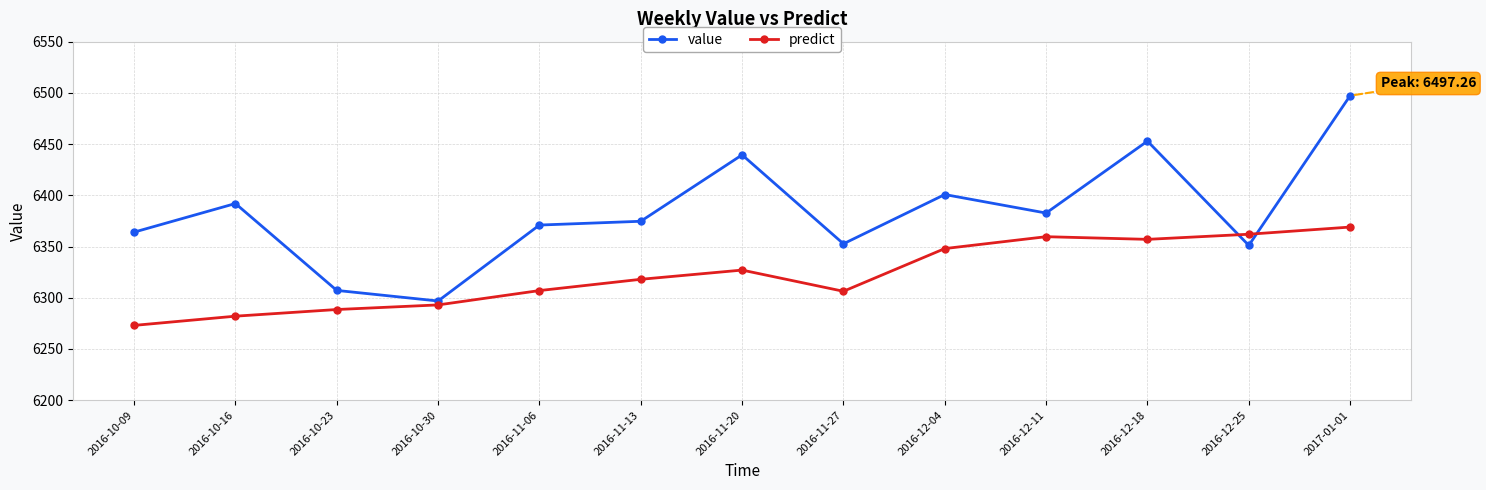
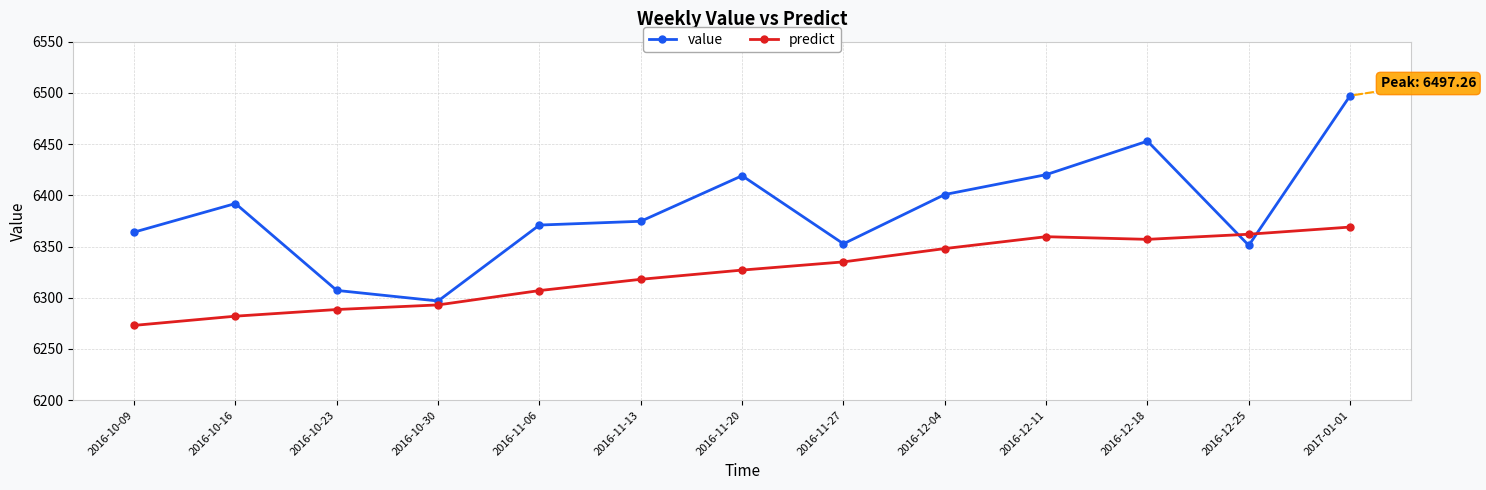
value, 2016-11-20: 6439 -> 6419
predict, 2016-11-27: 6306 -> 6335
value, 2016-12-11: 6383 -> 6420
